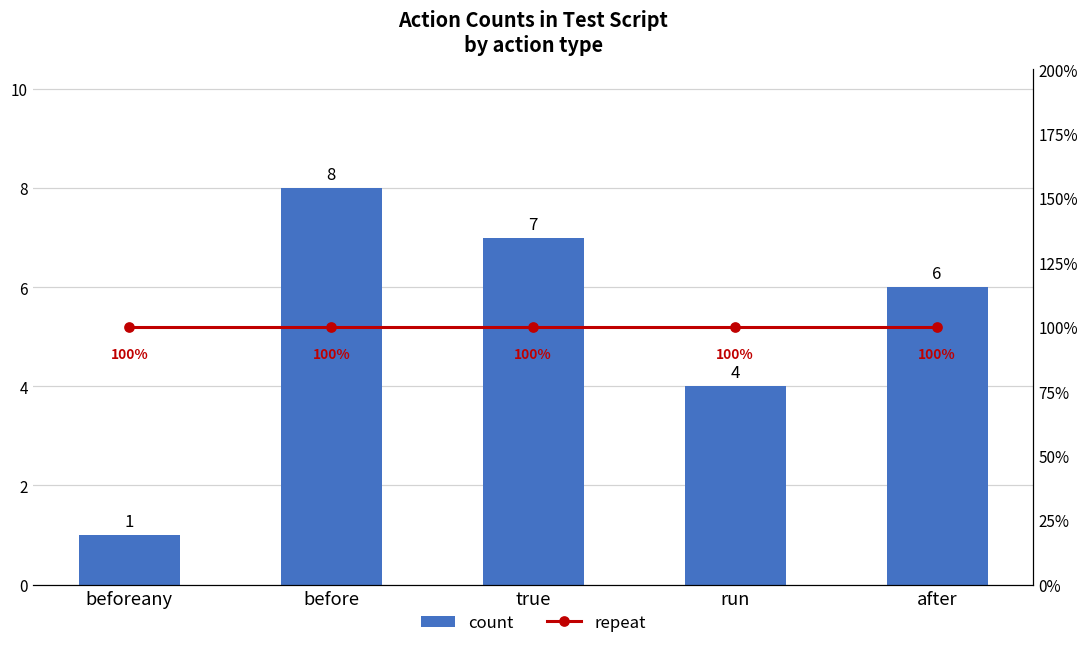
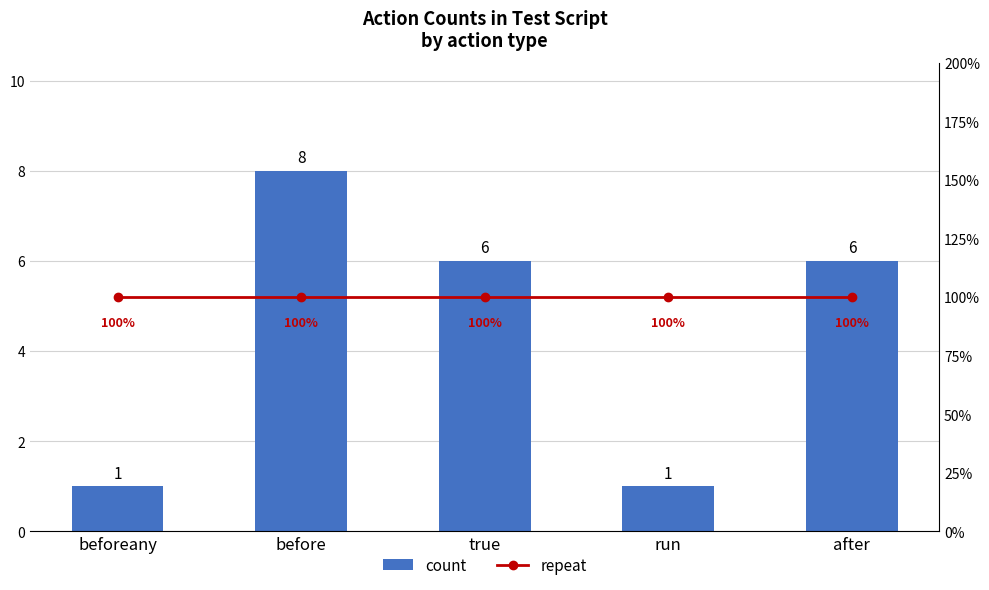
count, true: 7 -> 6
count, run: 4 -> 1
